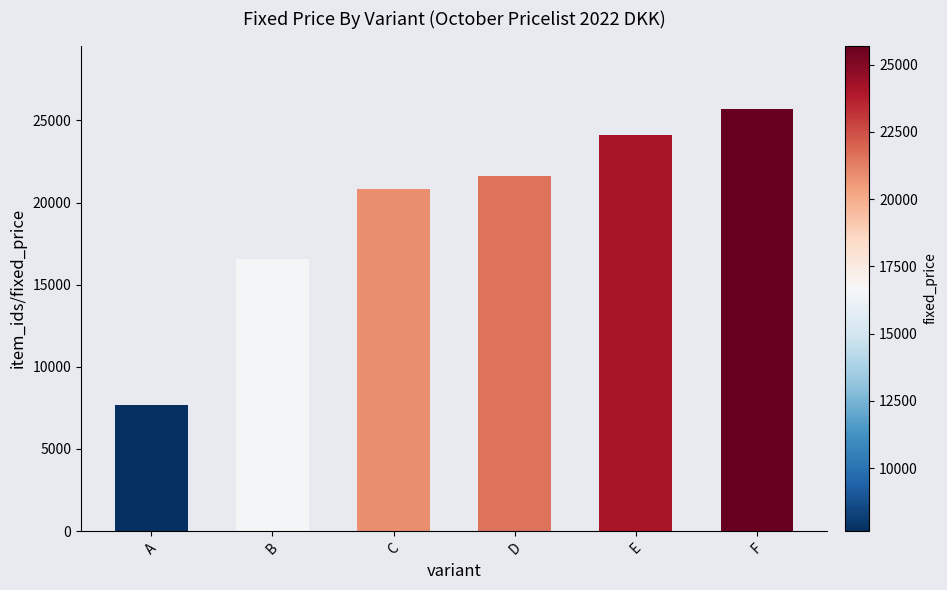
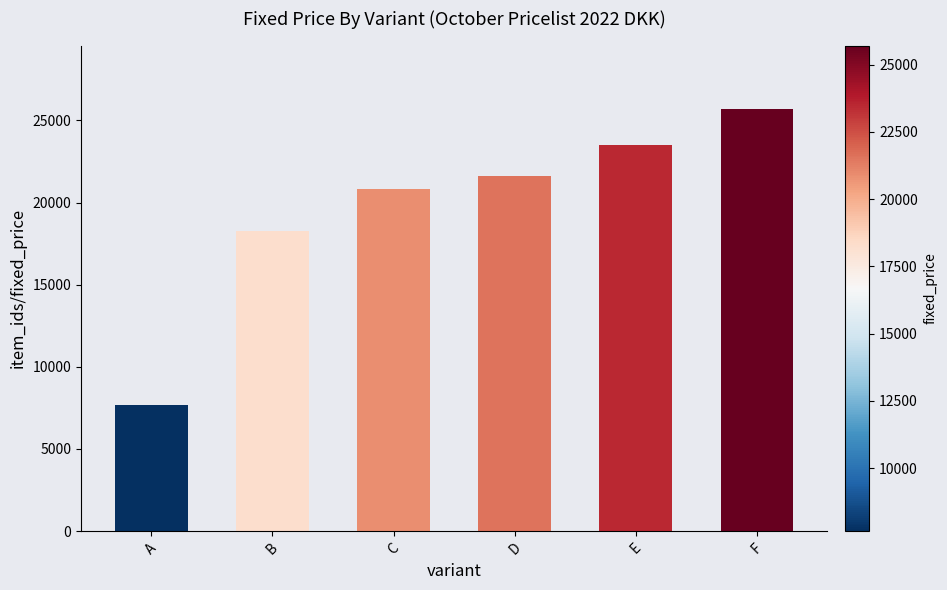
B: 16500 -> 18200
E: 24100 -> 23500
